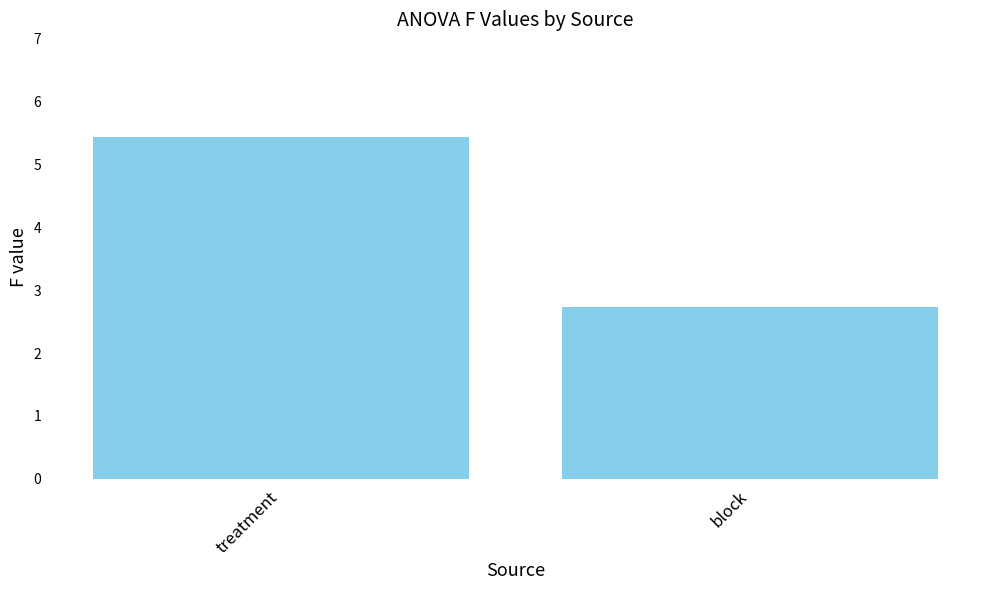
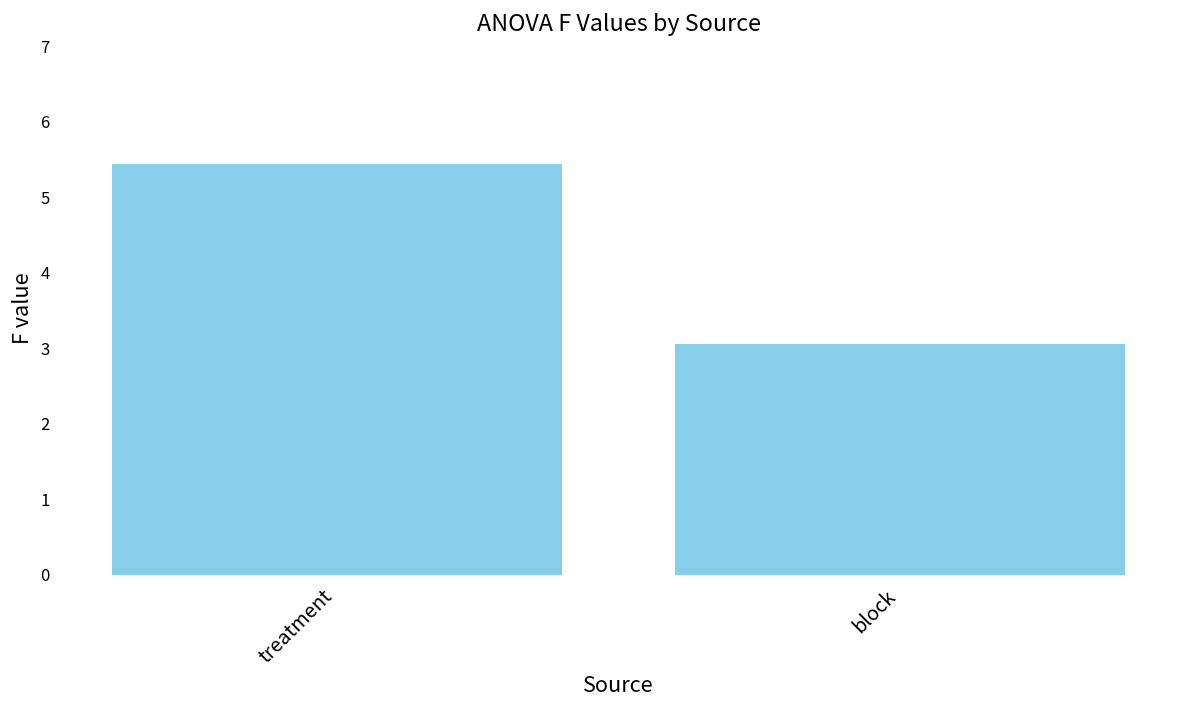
block: 2.7 -> 3.1
